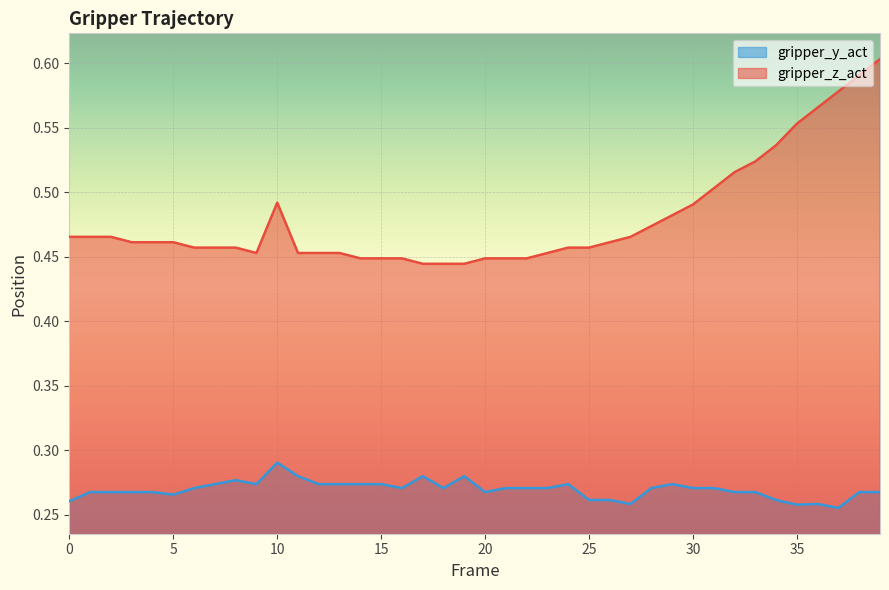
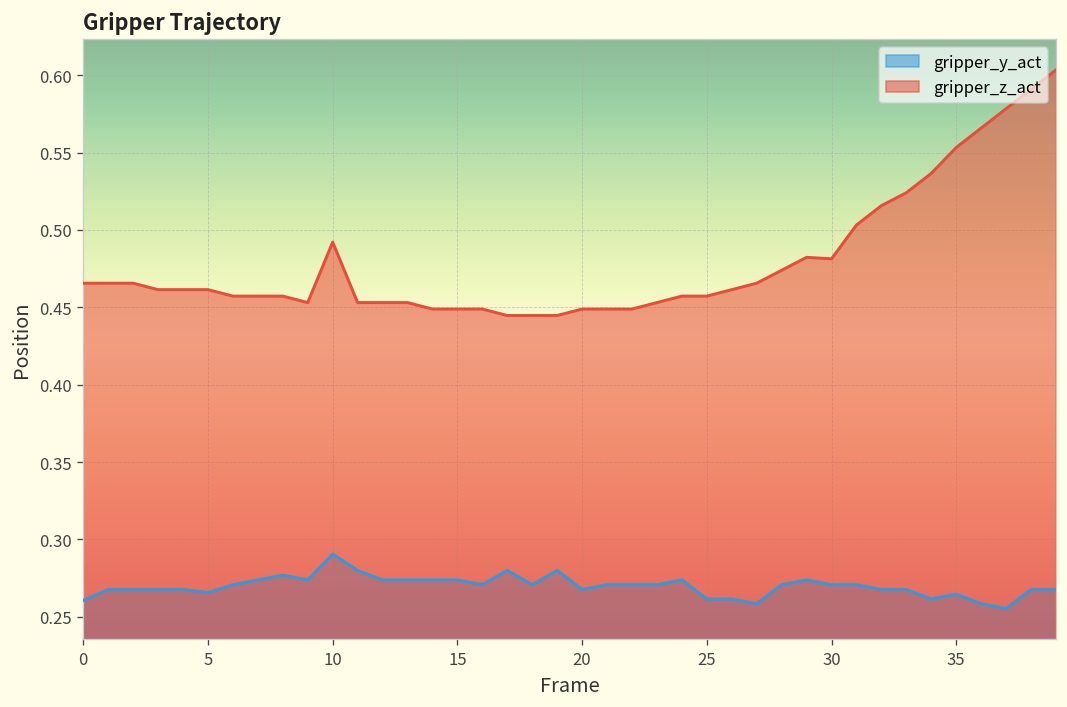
gripper_z_act, 30: 0.491 -> 0.481
gripper_y_act, 35: 0.258 -> 0.265
